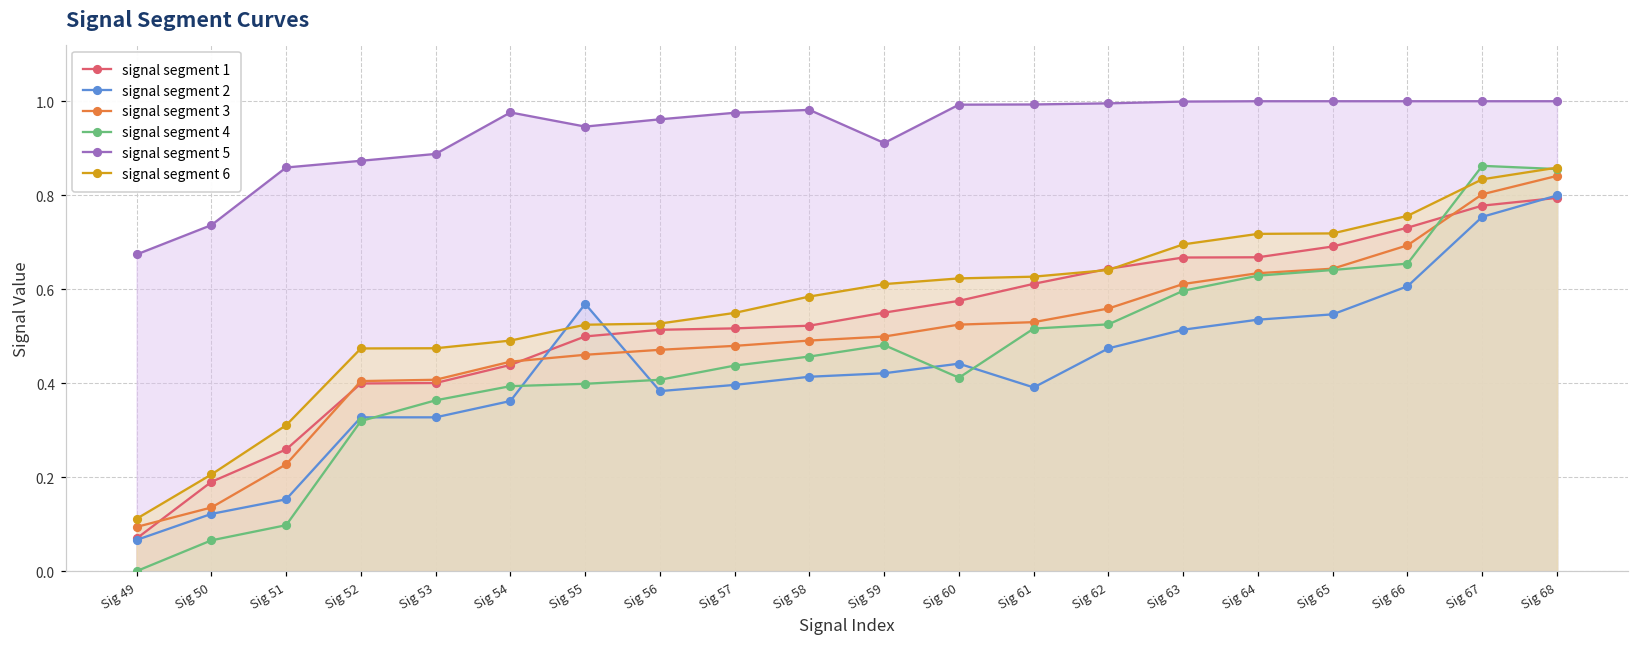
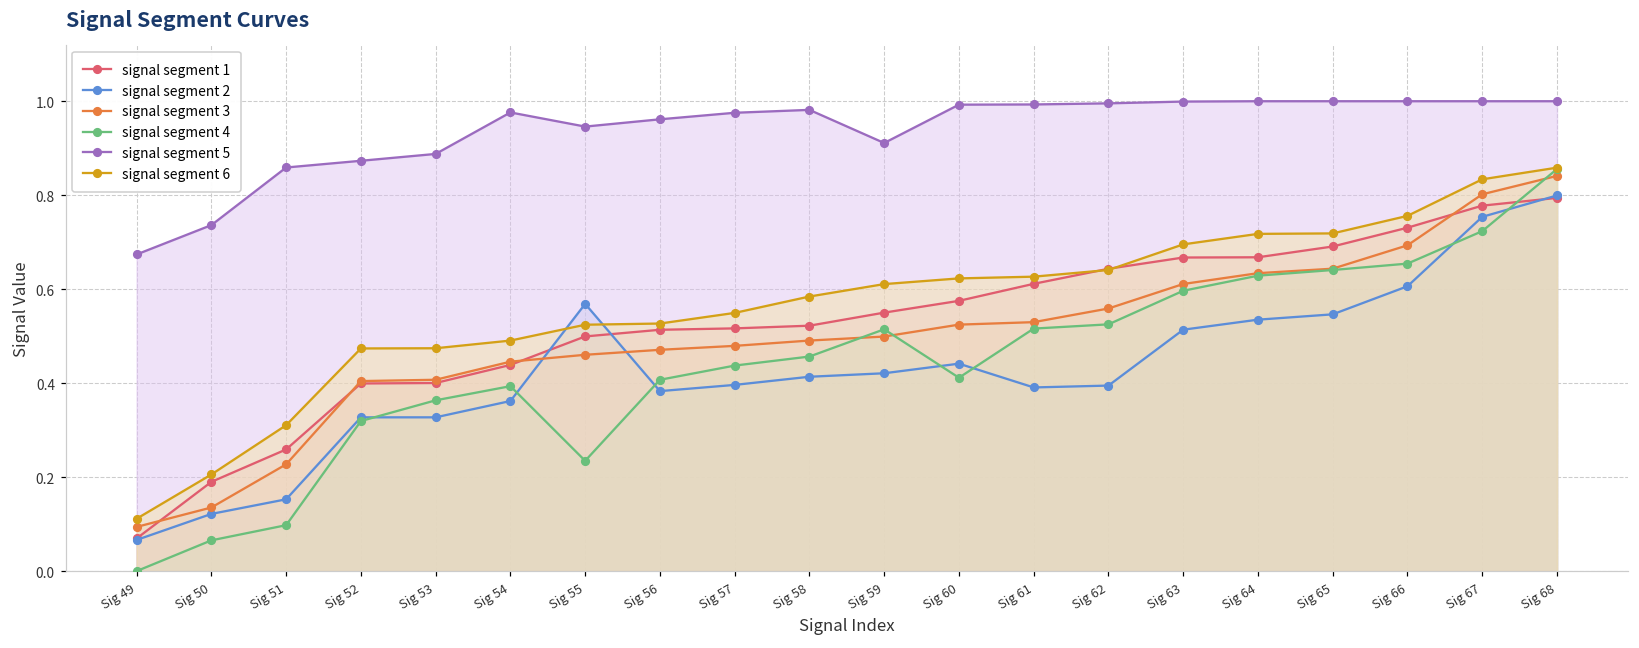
signal segment 4, Sig 55: 0.40 -> 0.23
signal segment 4, Sig 59: 0.48 -> 0.51
signal segment 2, Sig 62: 0.47 -> 0.39
signal segment 4, Sig 67: 0.86 -> 0.72
